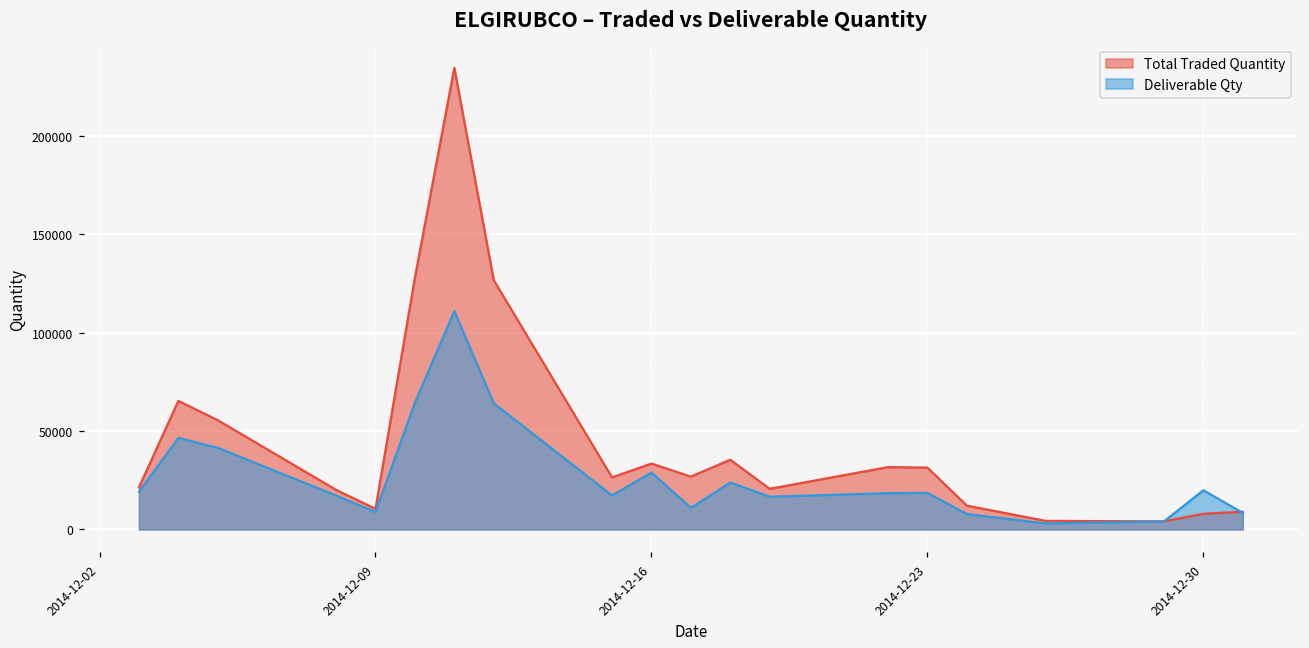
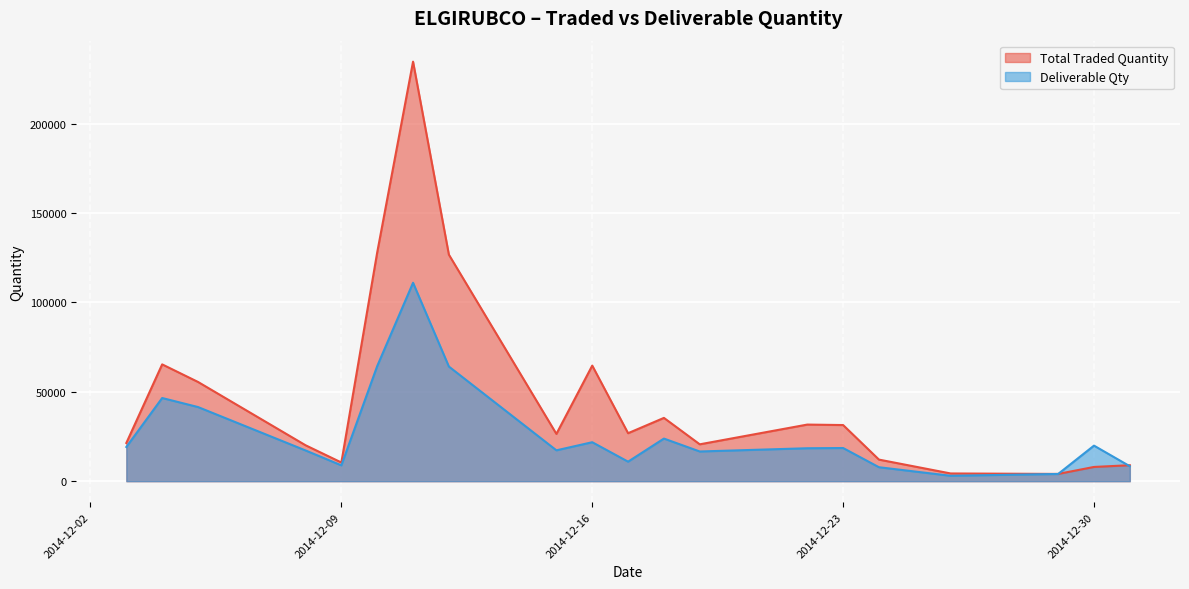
Total Traded Quantity, 2014-12-16: 33000 -> 65000
Deliverable Qty, 2014-12-16: 29000 -> 22000
